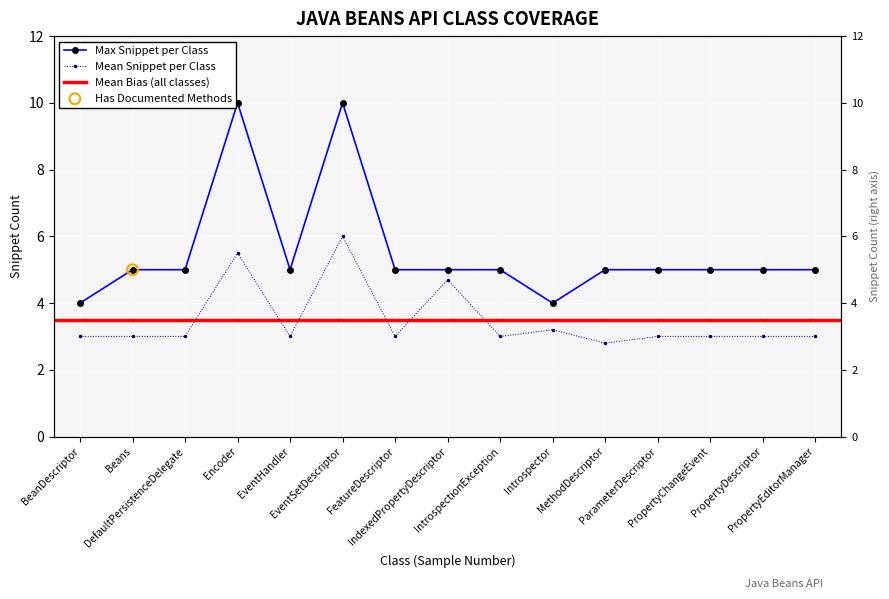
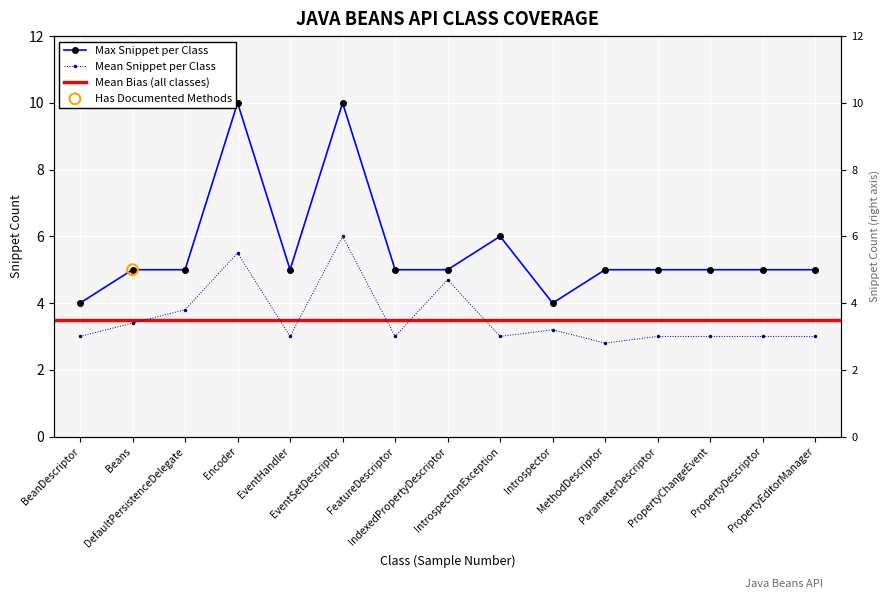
Mean Snippet per Class, Beans: 3.0 -> 3.4
Mean Snippet per Class, DefaultPersistenceDelegate: 3.0 -> 3.8
Max Snippet per Class, IntrospectionException: 5 -> 6
